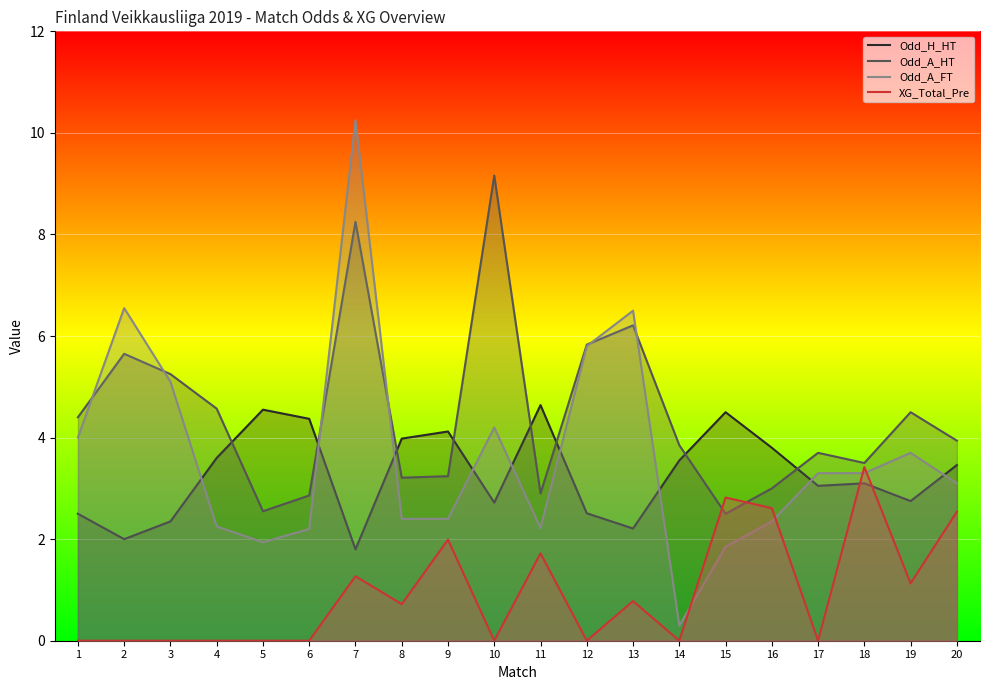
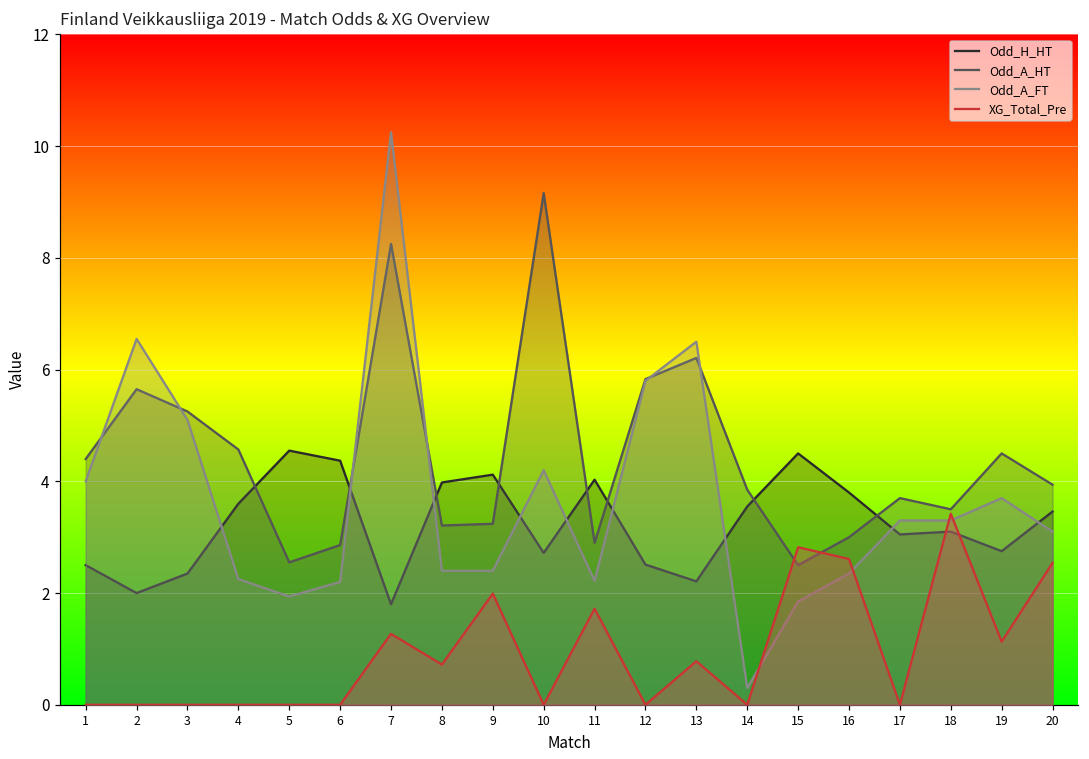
Odd_H_HT, 11: 4.6 -> 4.0
